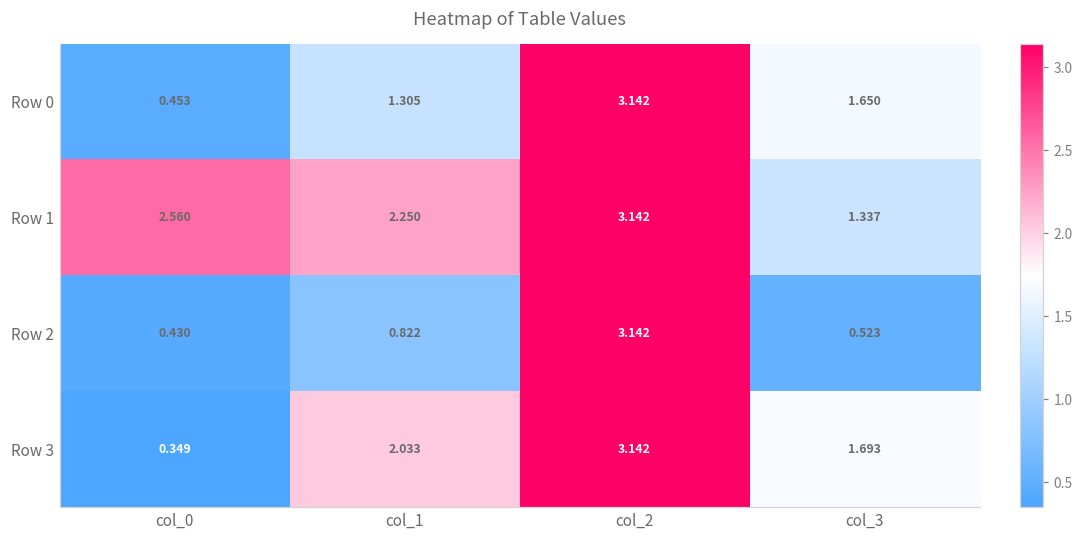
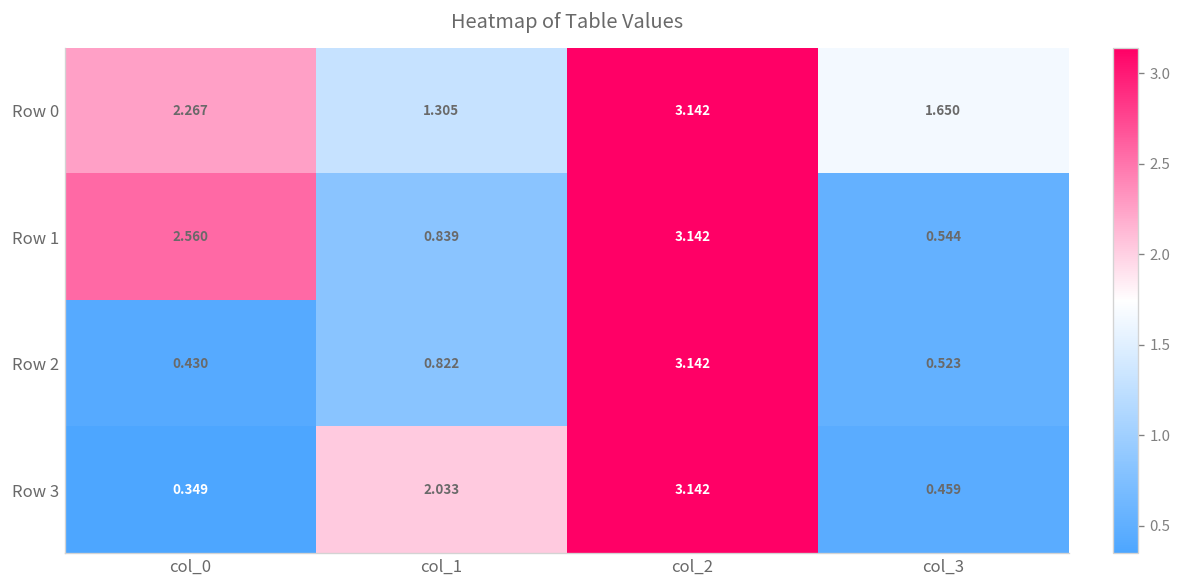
Row 0, col_0: 0.453 -> 2.267
Row 1, col_1: 2.250 -> 0.839
Row 1, col_3: 1.337 -> 0.544
Row 3, col_3: 1.693 -> 0.459
